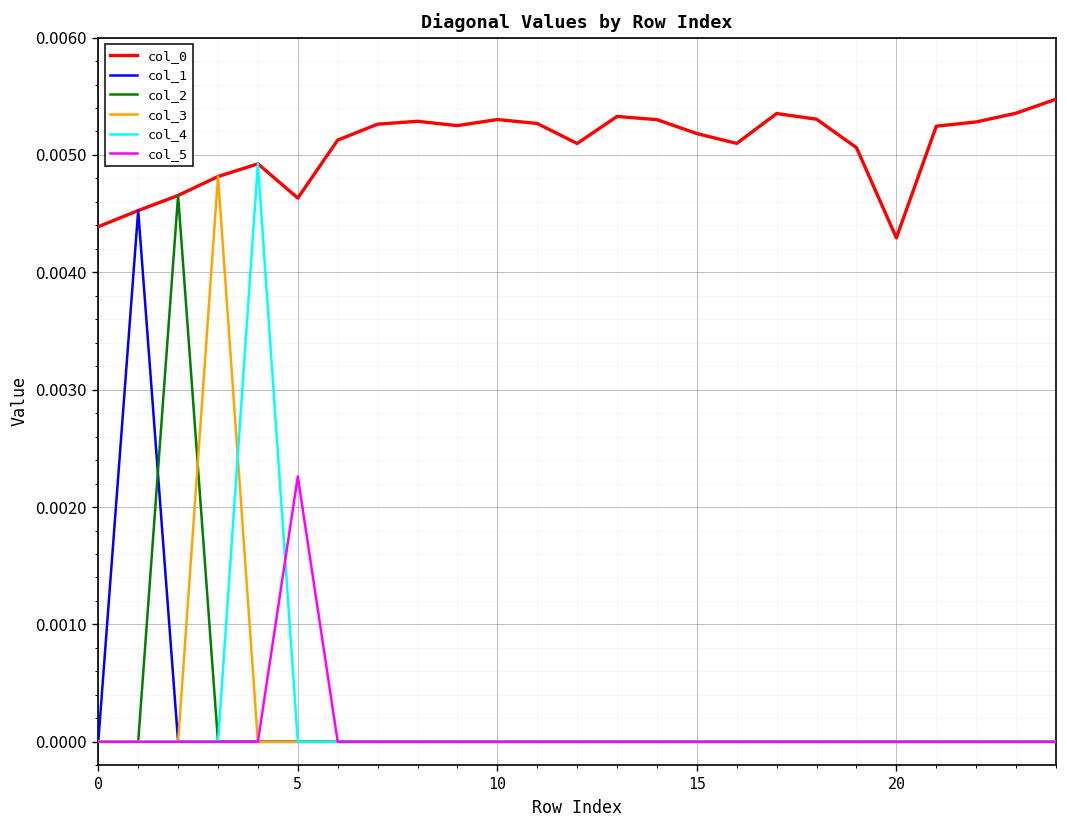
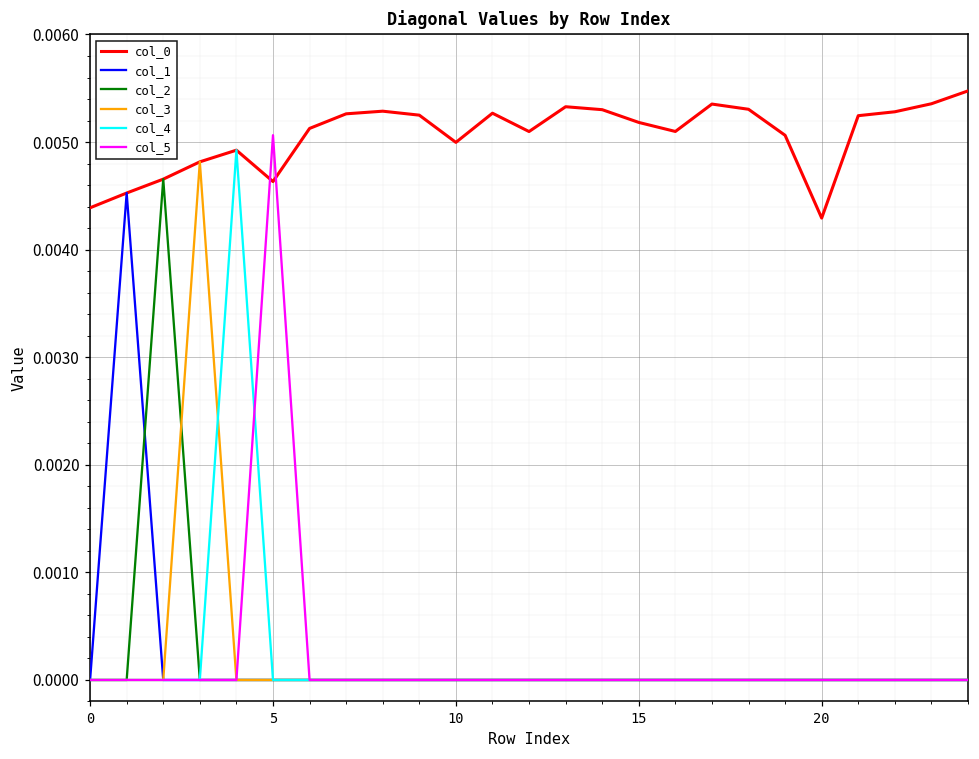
col_5, 5: 0.0023 -> 0.0051
col_0, 10: 0.0053 -> 0.0050
